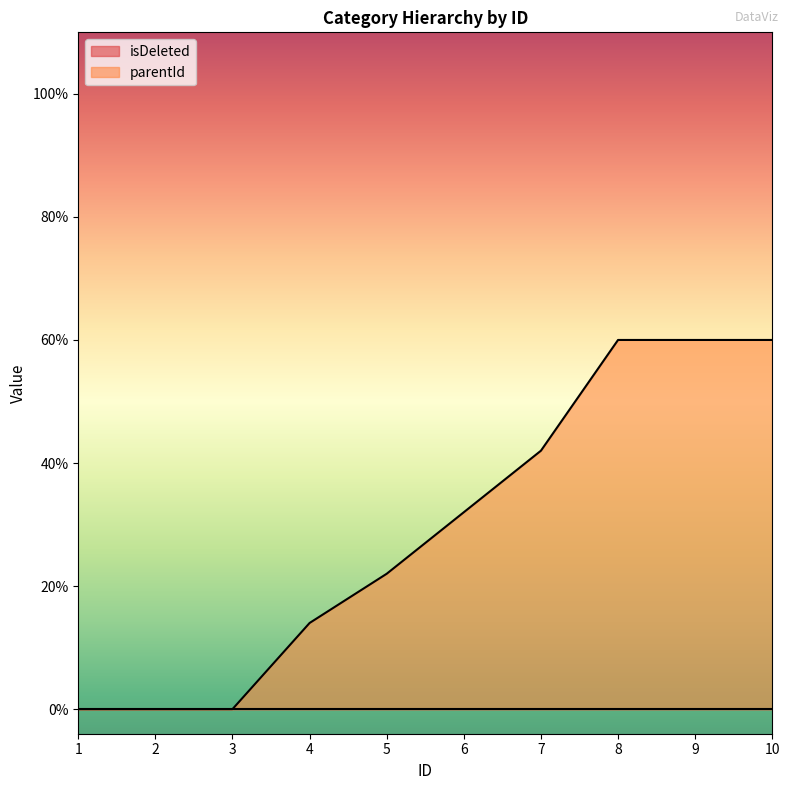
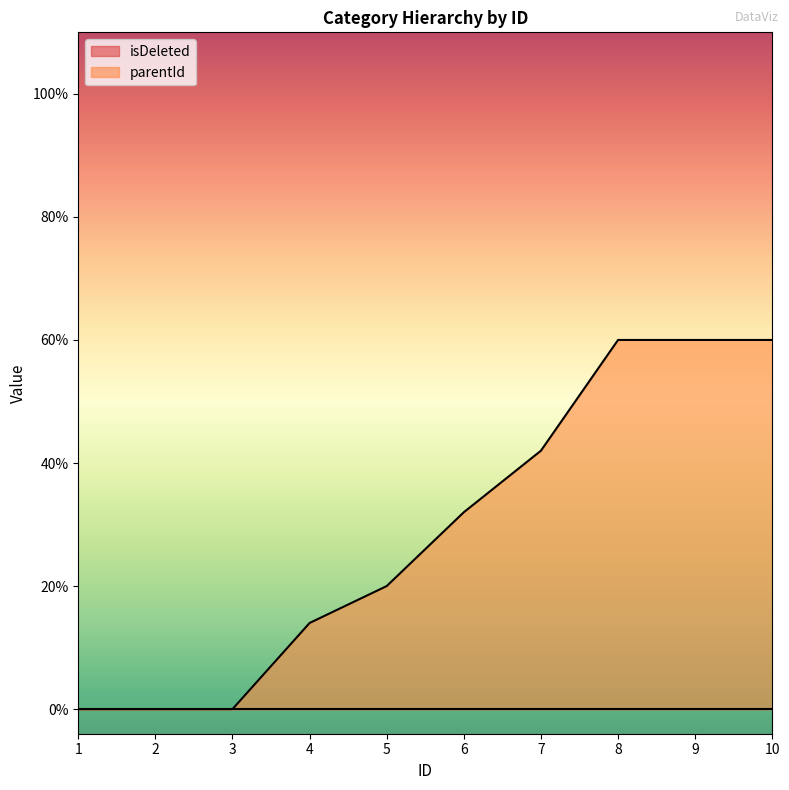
parentId, 5: 22% -> 20%
